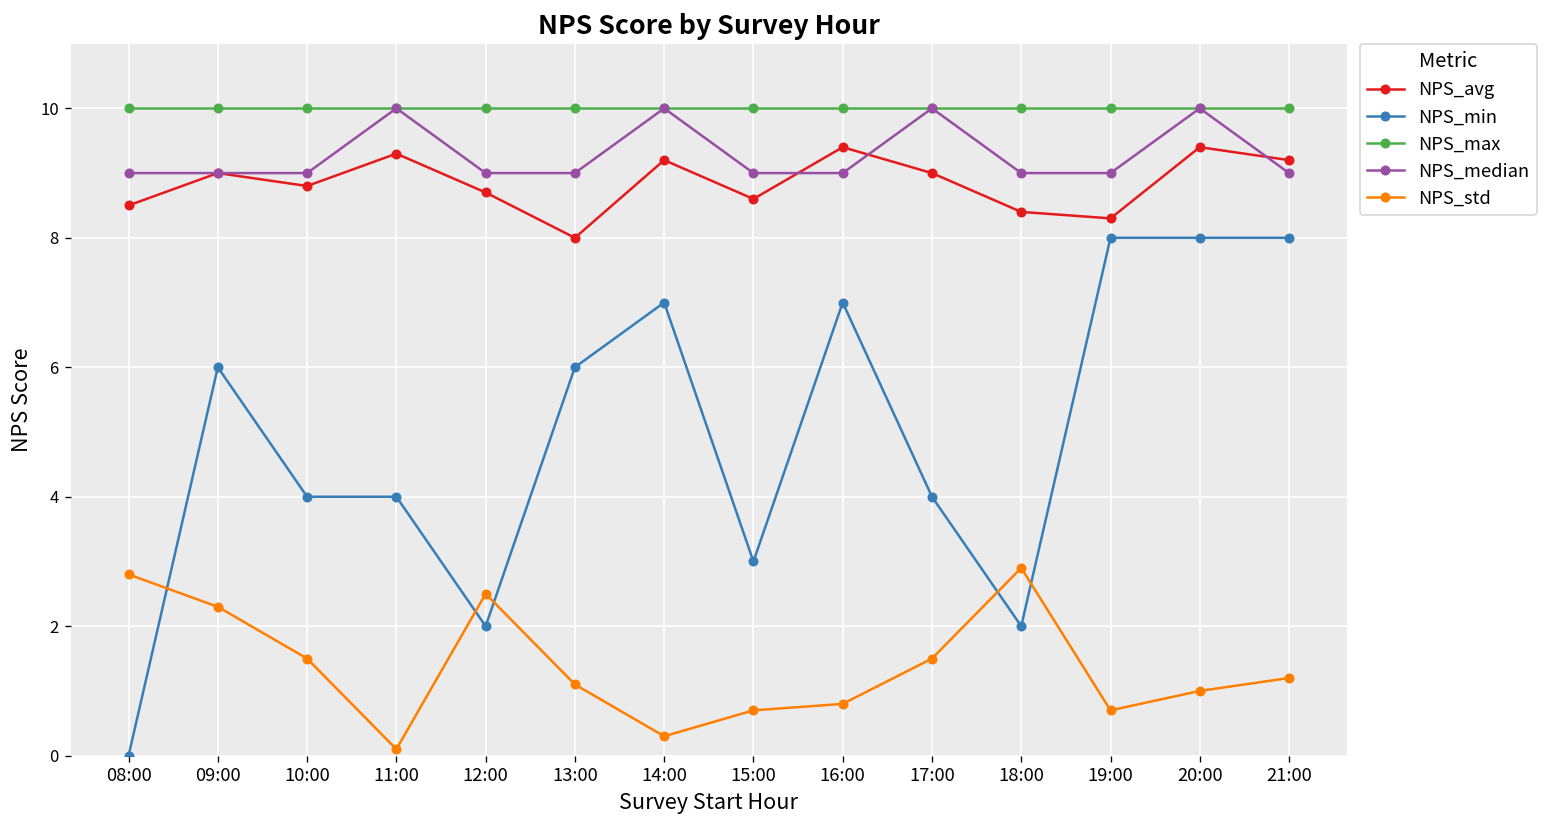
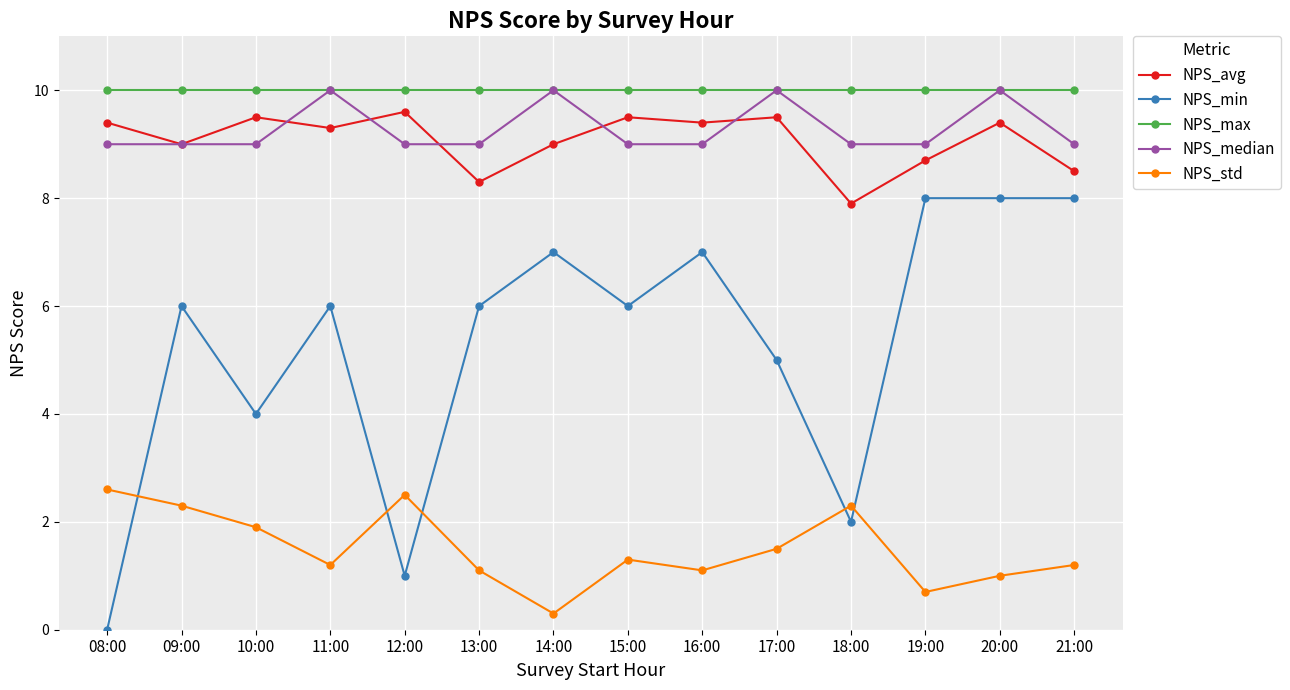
NPS_avg, 08:00: 8.5 -> 9.4
NPS_std, 08:00: 2.8 -> 2.6
NPS_avg, 10:00: 8.8 -> 9.5
NPS_std, 10:00: 1.5 -> 1.9
NPS_min, 11:00: 4 -> 6
NPS_std, 11:00: 0.1 -> 1.2
NPS_avg, 12:00: 8.7 -> 9.6
NPS_min, 12:00: 2 -> 1
NPS_avg, 13:00: 8.0 -> 8.3
NPS_avg, 14:00: 9.2 -> 9.0
NPS_avg, 15:00: 8.6 -> 9.5
NPS_min, 15:00: 3 -> 6
NPS_std, 15:00: 0.7 -> 1.3
NPS_std, 16:00: 0.8 -> 1.1
NPS_avg, 17:00: 9.0 -> 9.5
NPS_min, 17:00: 4 -> 5
NPS_avg, 18:00: 8.4 -> 7.9
NPS_std, 18:00: 2.9 -> 2.3
NPS_avg, 19:00: 8.3 -> 8.7
NPS_avg, 21:00: 9.2 -> 8.5
